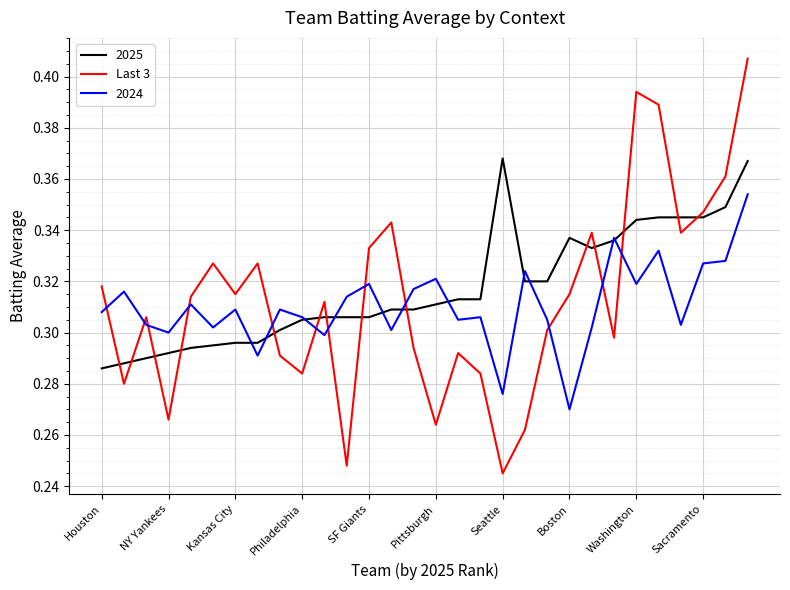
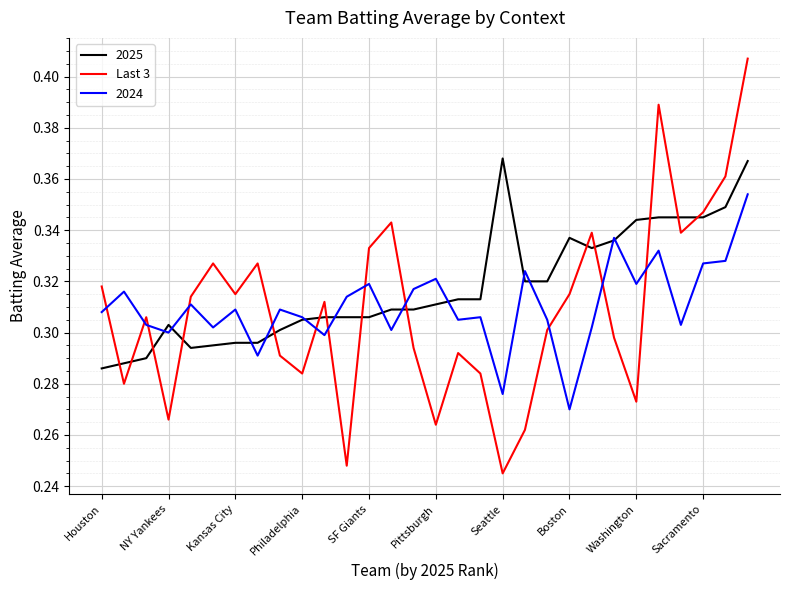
2025, NY Yankees: 0.292 -> 0.303
Last 3, Washington: 0.394 -> 0.273
